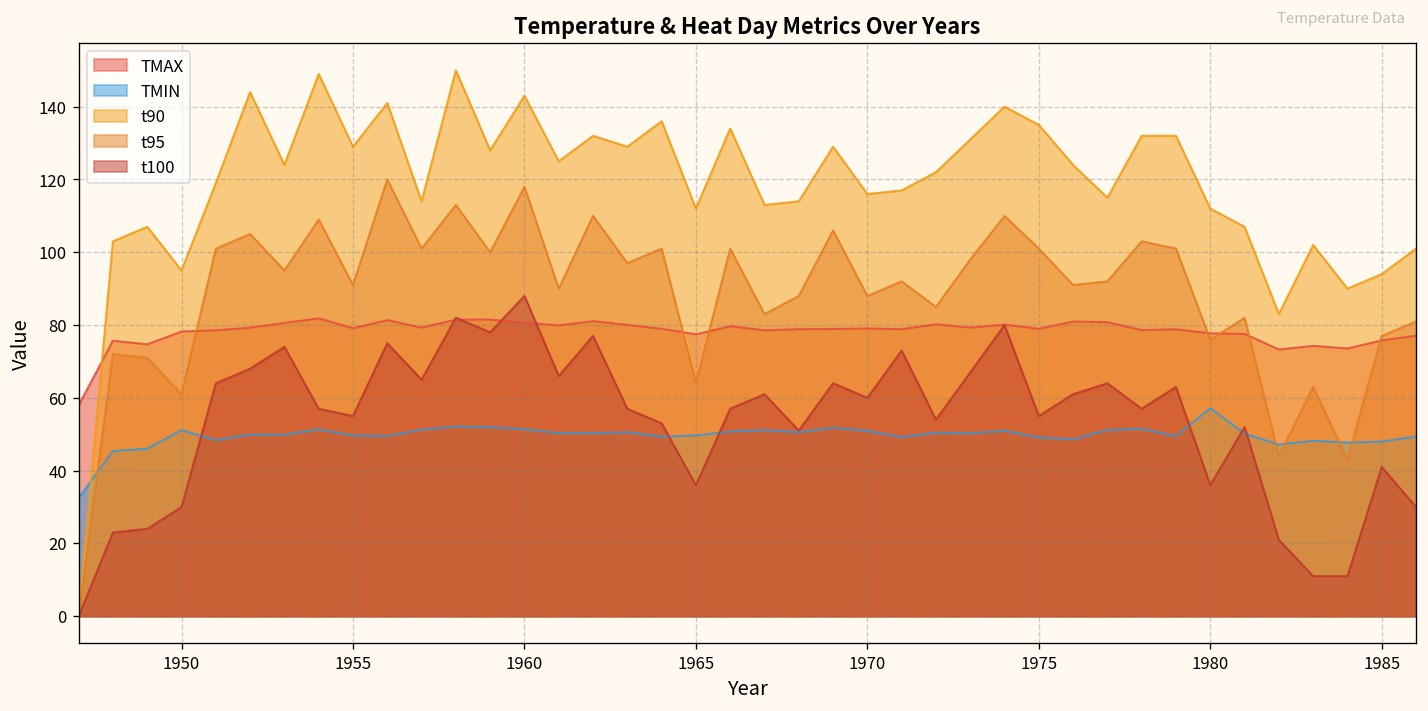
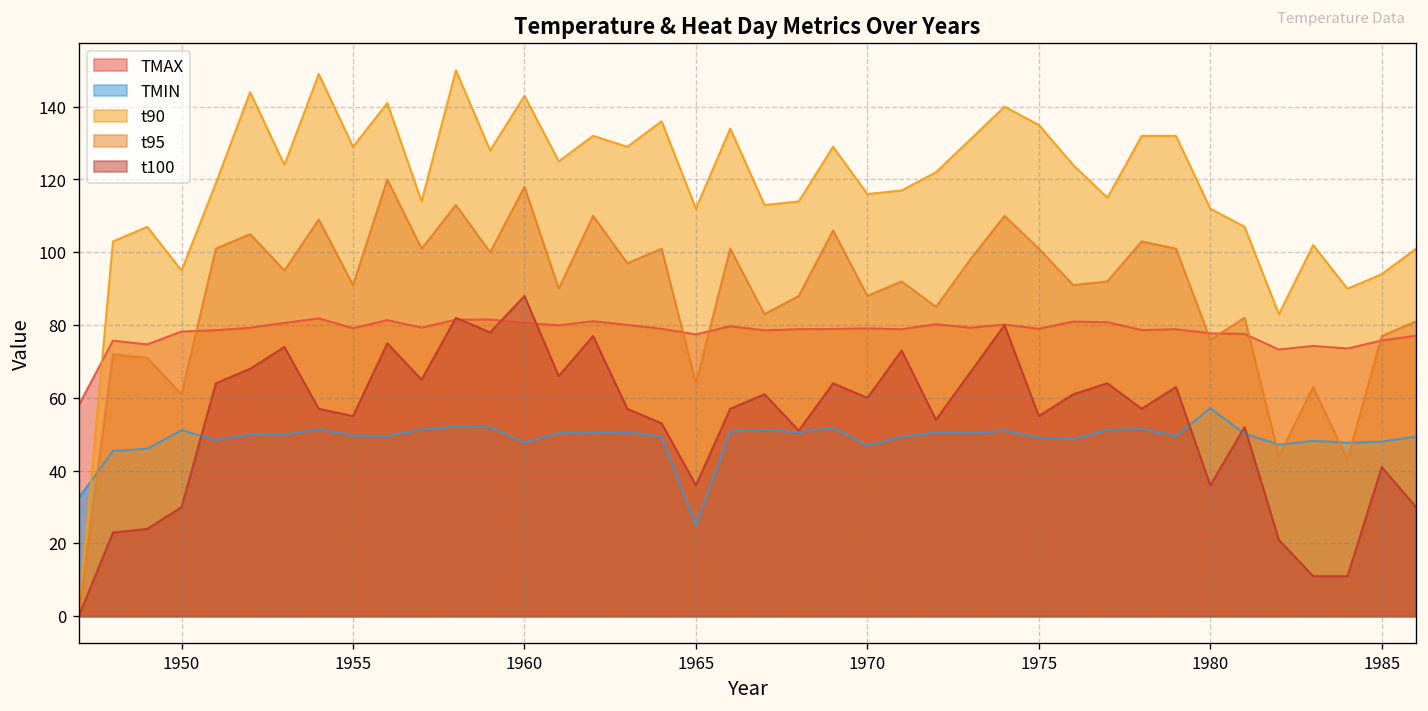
TMIN, 1960: 51 -> 48
TMIN, 1965: 50 -> 25
TMIN, 1970: 51 -> 47
